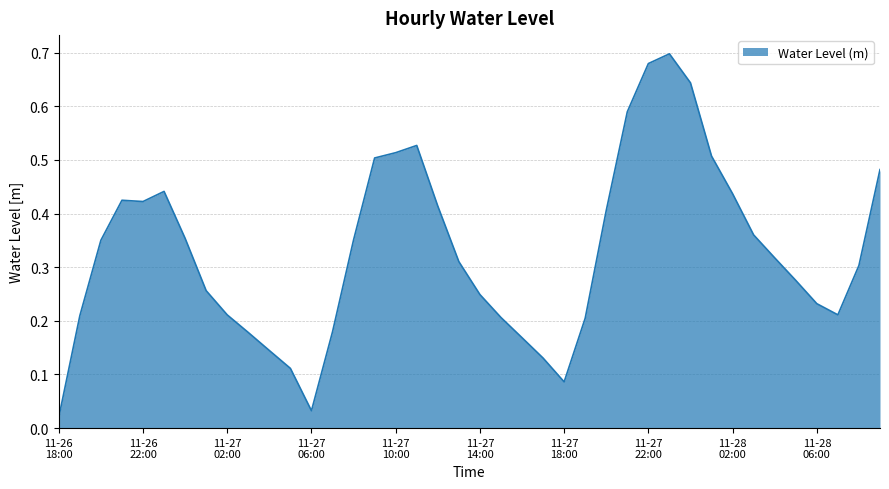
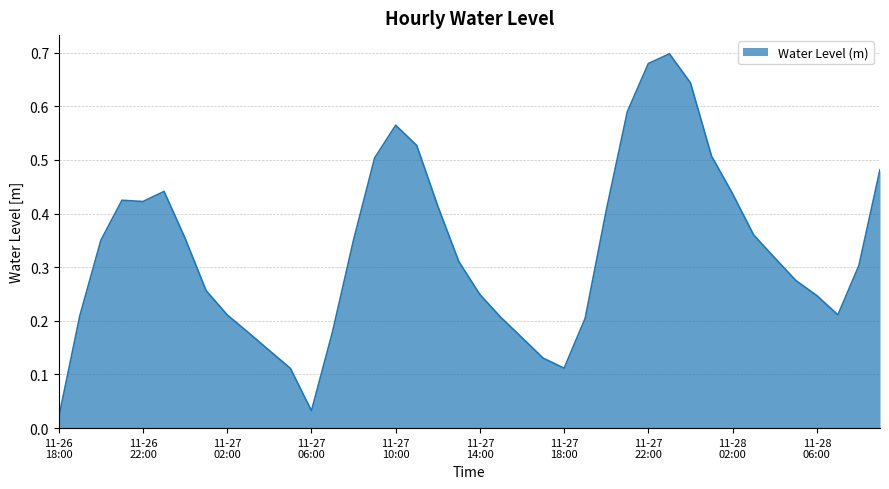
11-27 10:00: 0.51 -> 0.56
11-27 18:00: 0.09 -> 0.11
11-28 06:00: 0.23 -> 0.25
